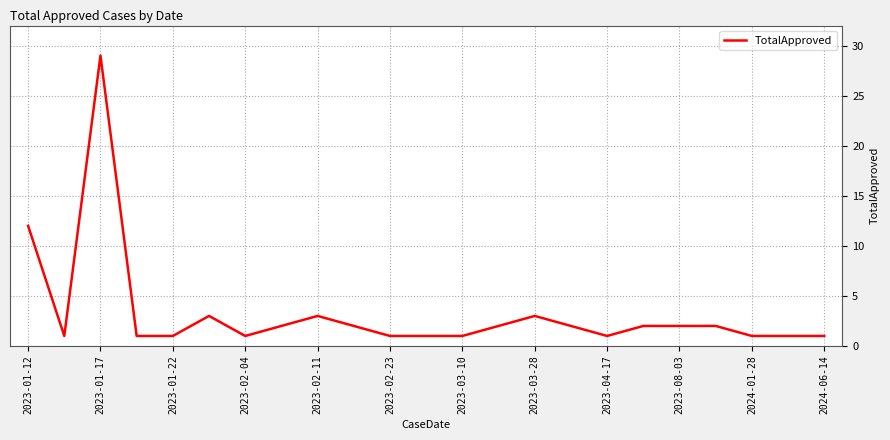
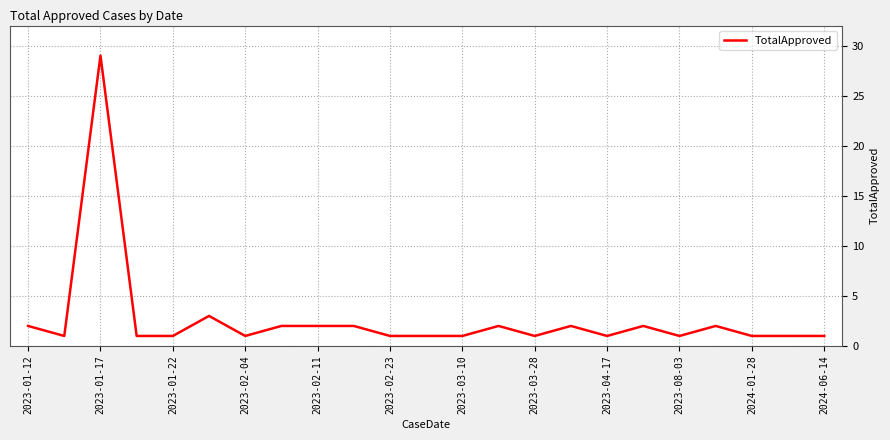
2023-01-12: 12 -> 2
2023-02-11: 3 -> 2
2023-03-28: 3 -> 1
2023-08-03: 2 -> 1
